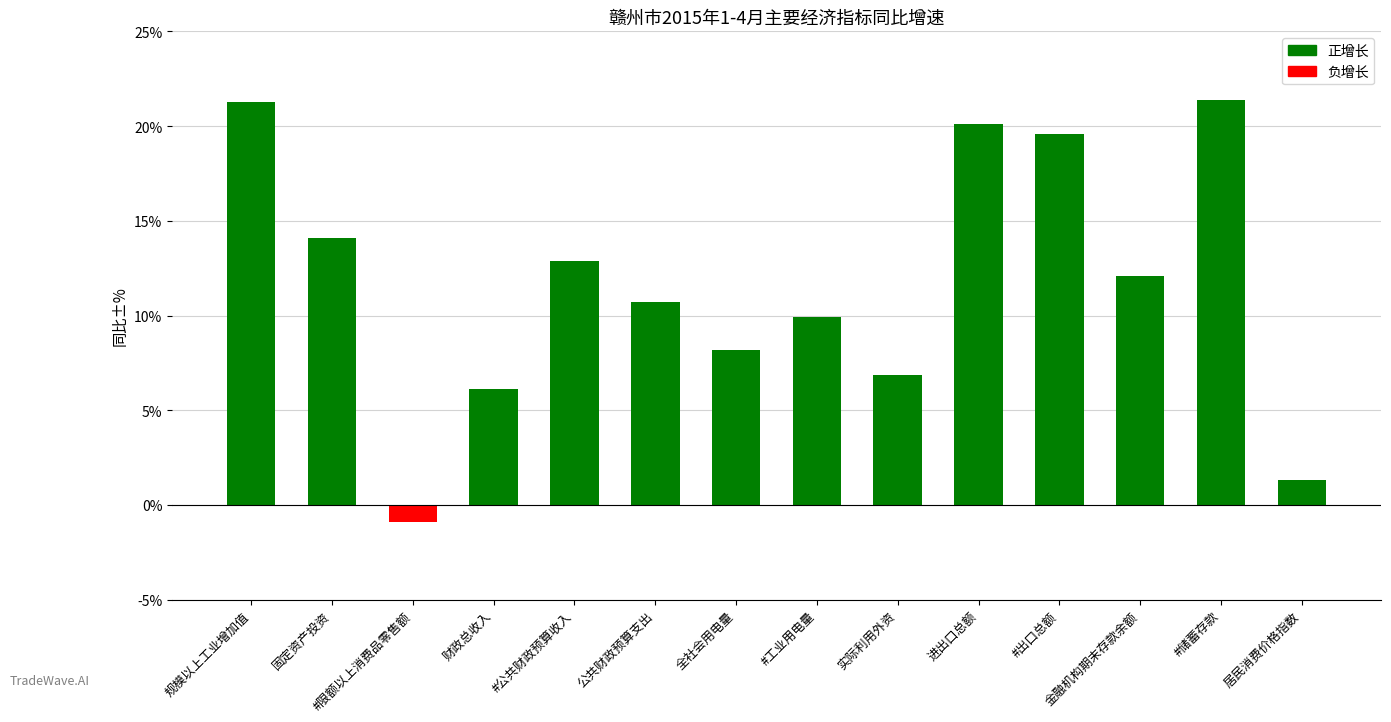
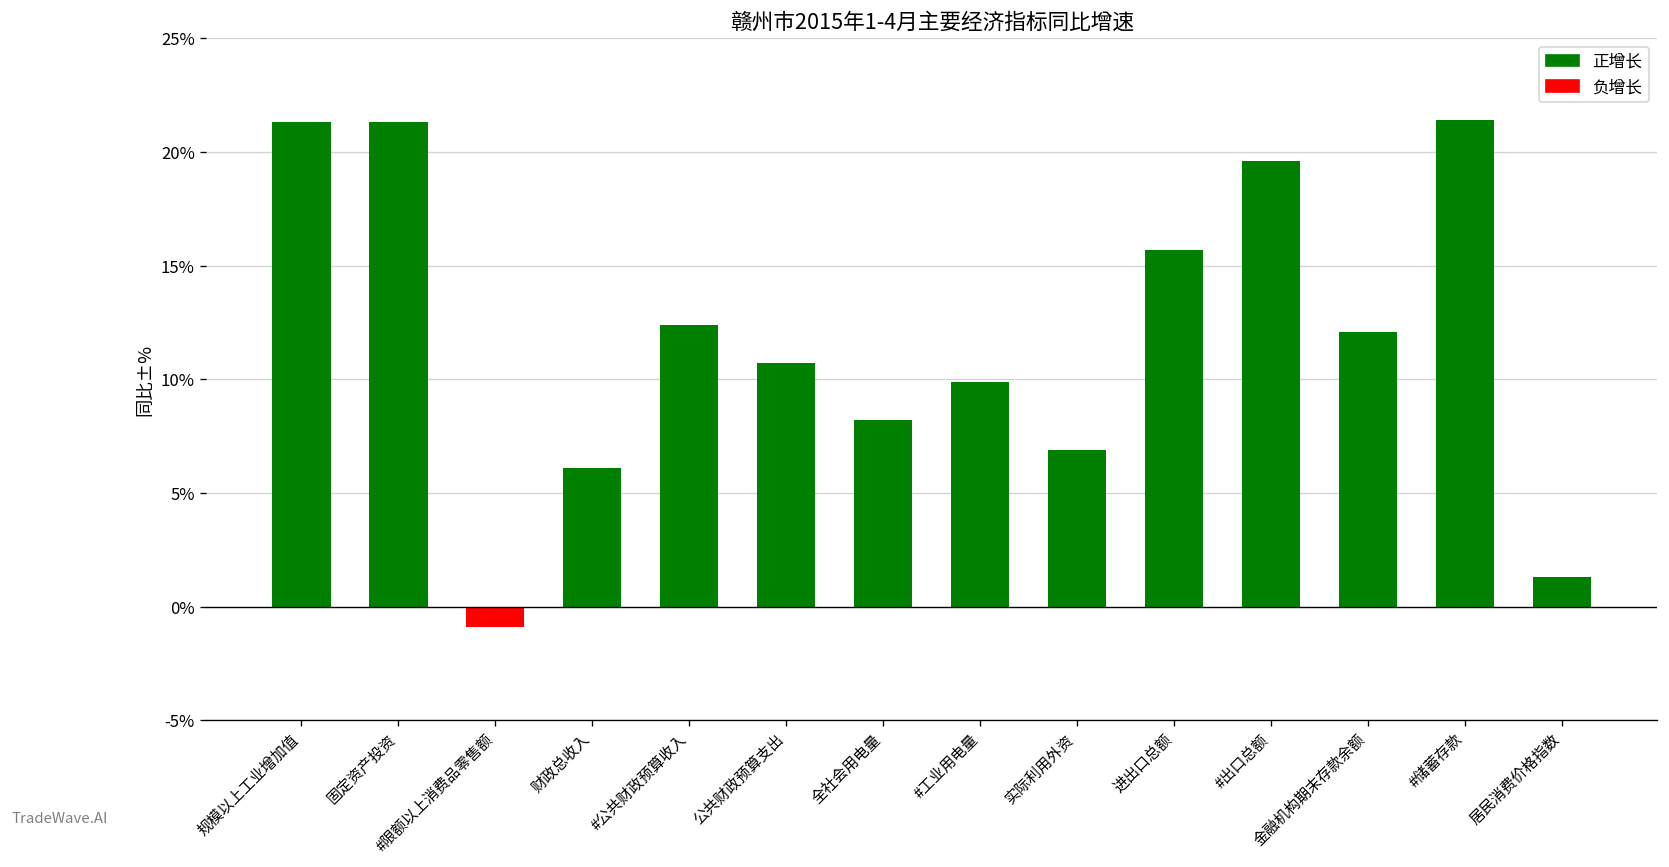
正增长, 固定资产投资: 14.1% -> 21.3%
正增长, #公共财政预算收入: 12.9% -> 12.4%
正增长, 进出口总额: 20.1% -> 15.7%
